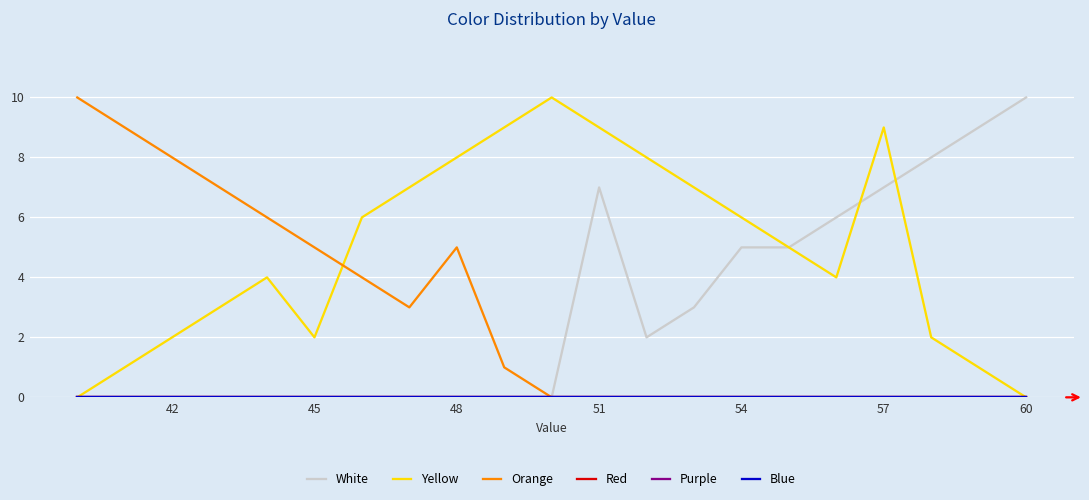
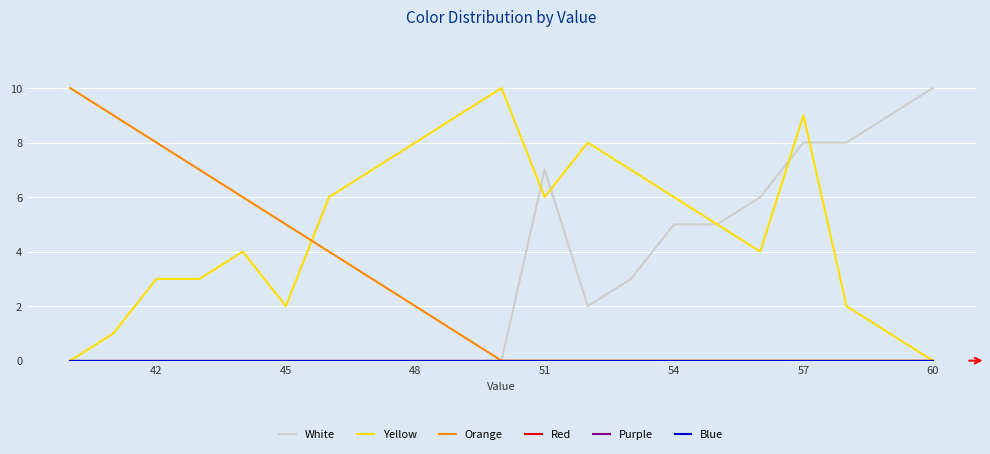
Yellow, 42: 2 -> 3
Orange, 48: 5 -> 2
Yellow, 51: 9 -> 6
White, 57: 7 -> 8
